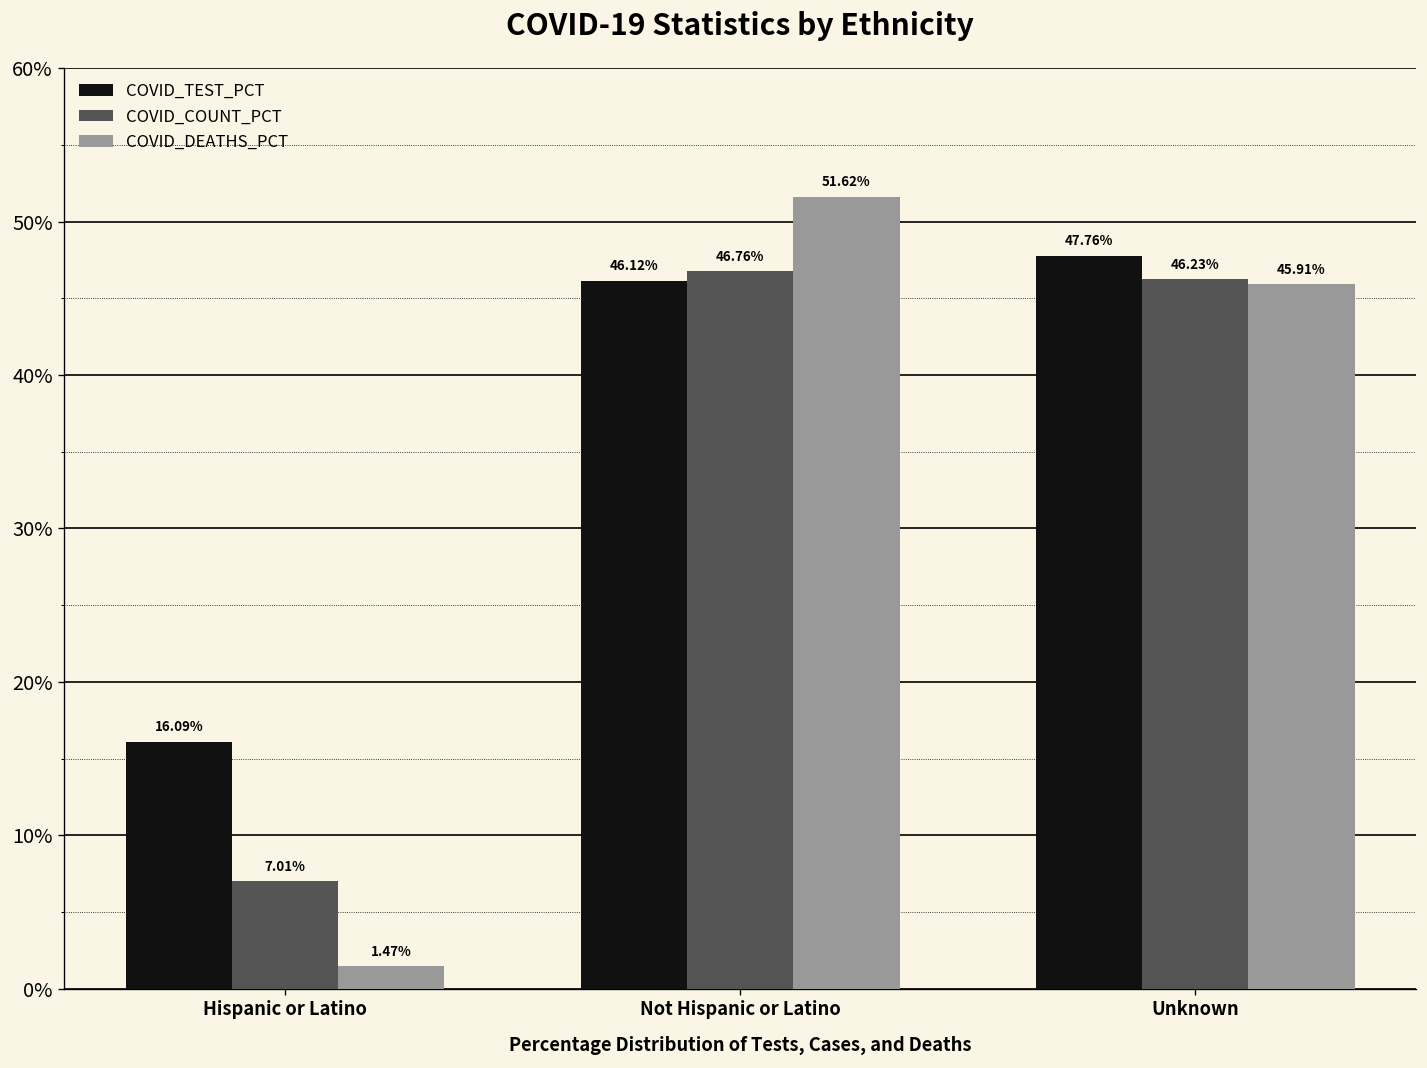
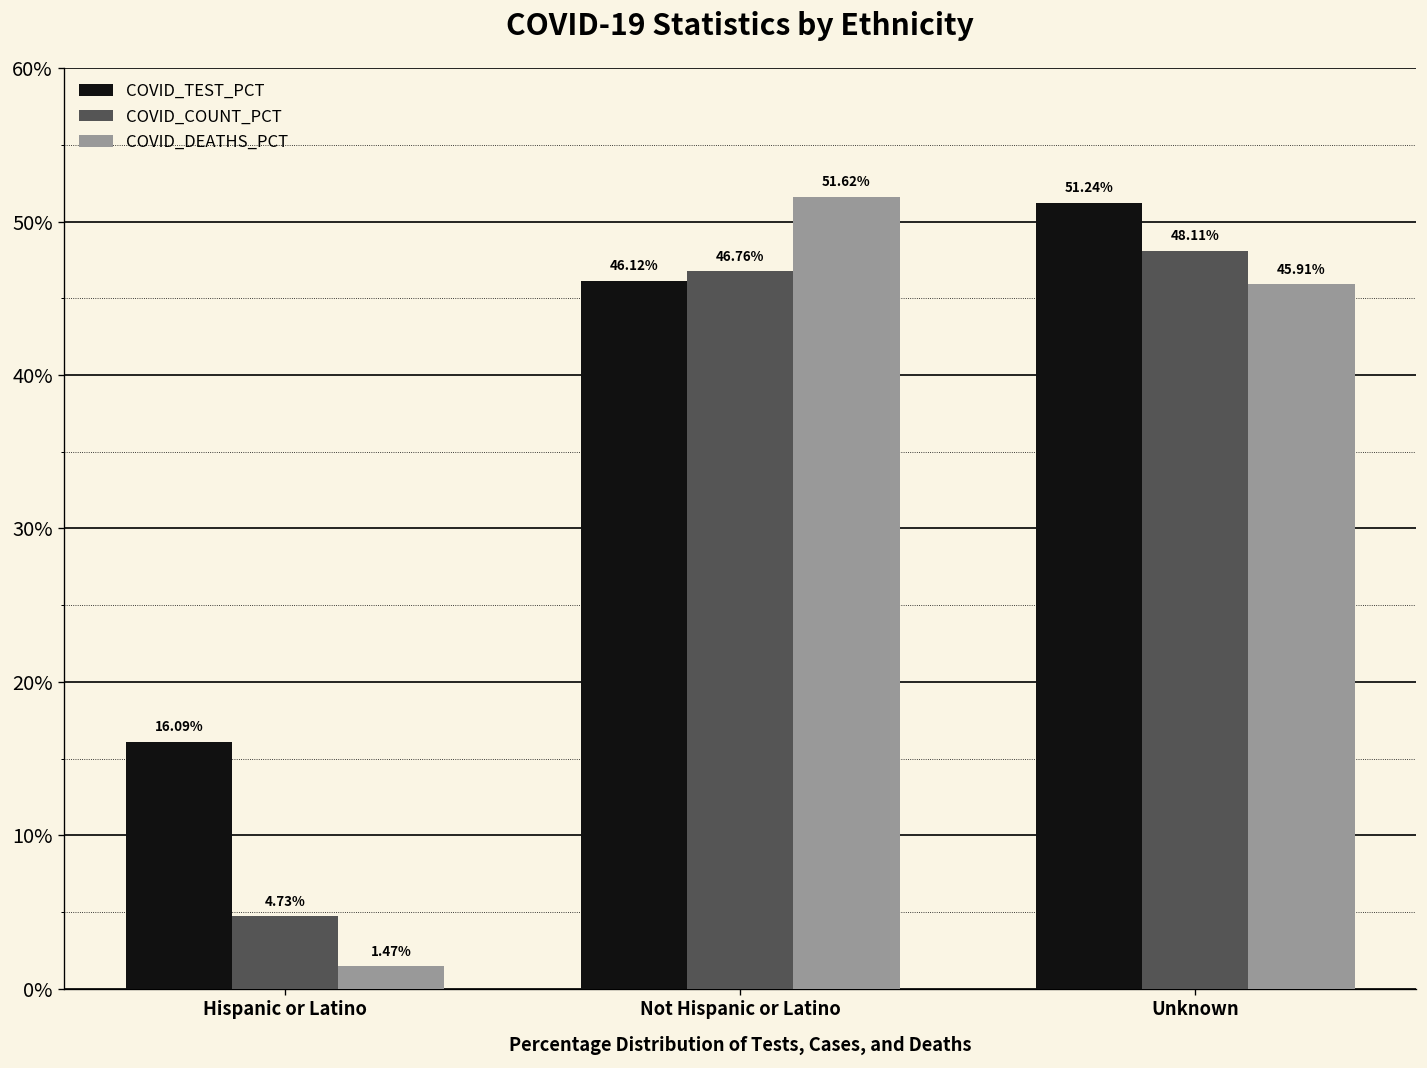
COVID_COUNT_PCT, Hispanic or Latino: 7.01% -> 4.73%
COVID_TEST_PCT, Unknown: 47.76% -> 51.24%
COVID_COUNT_PCT, Unknown: 46.23% -> 48.11%
